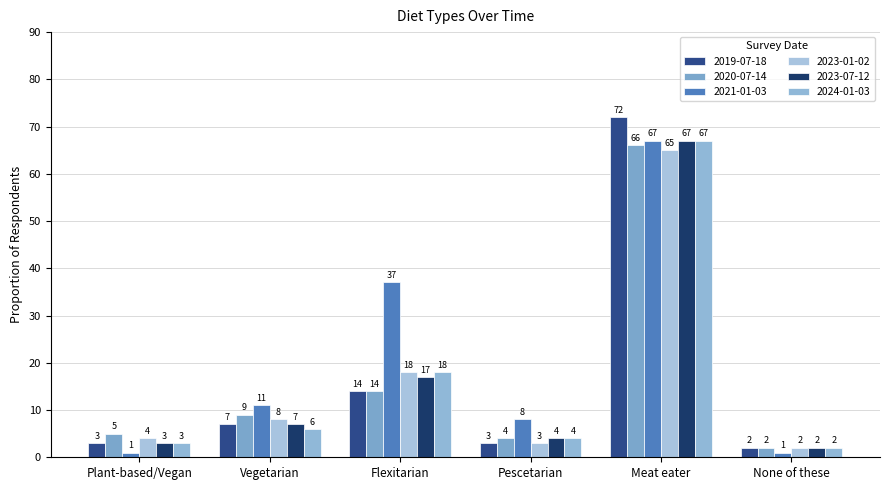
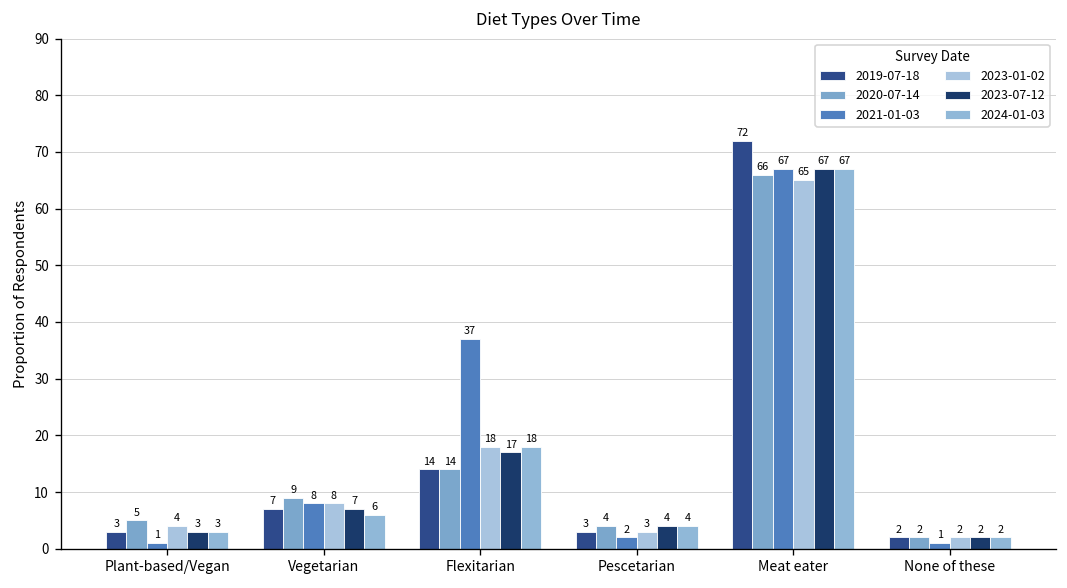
2021-01-03, Vegetarian: 11 -> 8
2021-01-03, Pescetarian: 8 -> 2
